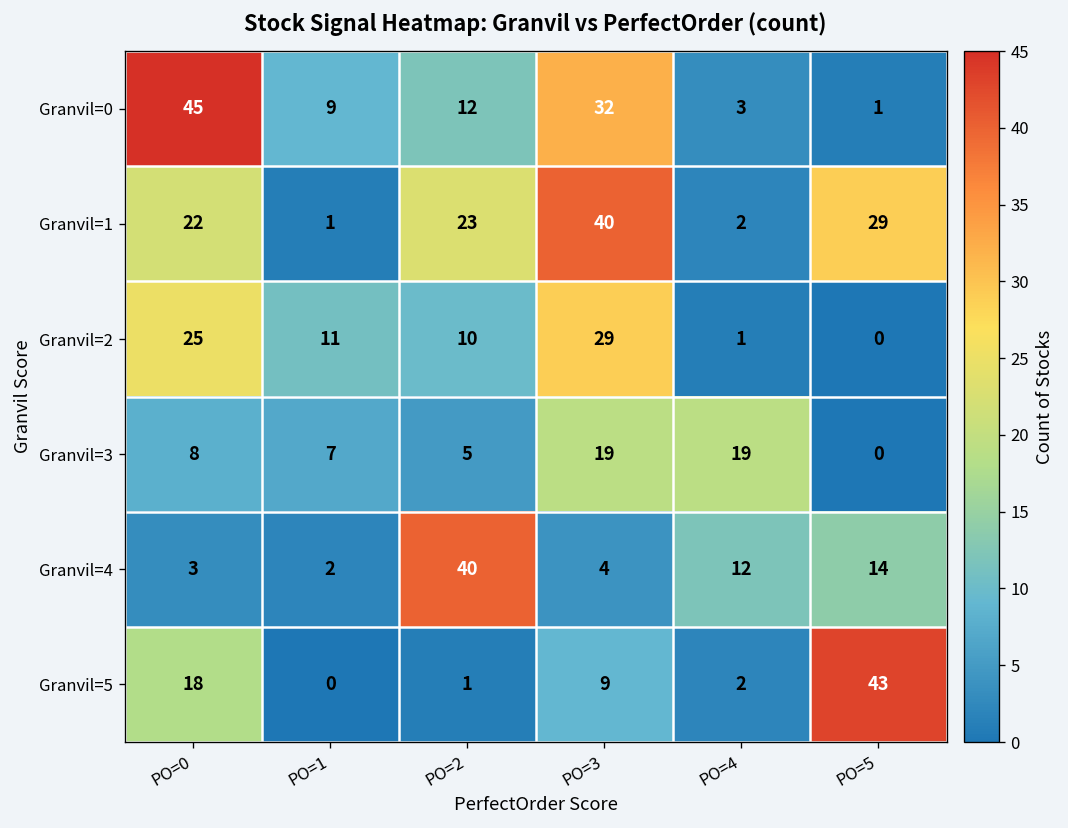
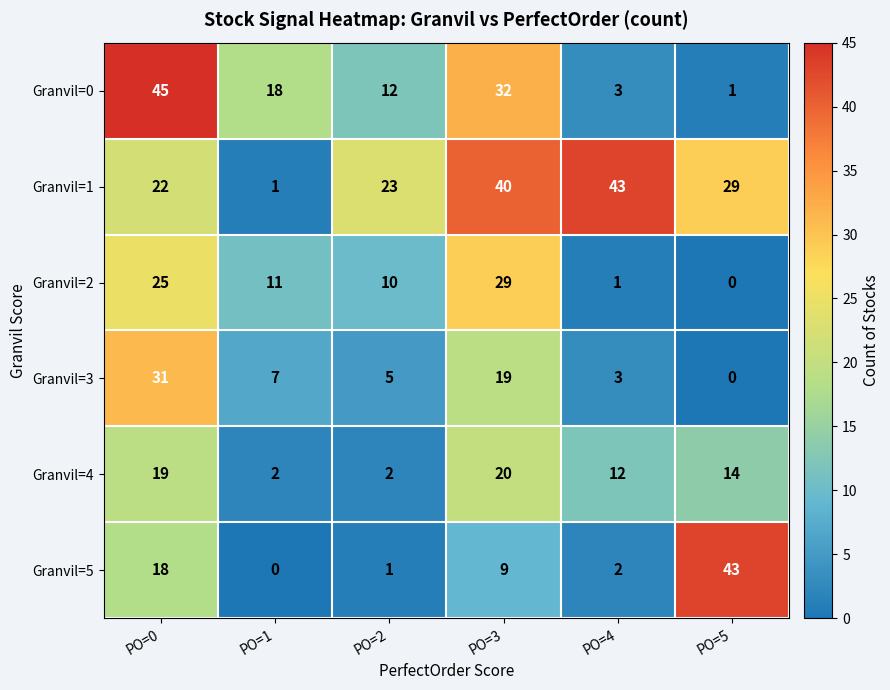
Granvil=0, PO=1: 9 -> 18
Granvil=1, PO=4: 2 -> 43
Granvil=3, PO=0: 8 -> 31
Granvil=3, PO=4: 19 -> 3
Granvil=4, PO=0: 3 -> 19
Granvil=4, PO=2: 40 -> 2
Granvil=4, PO=3: 4 -> 20
